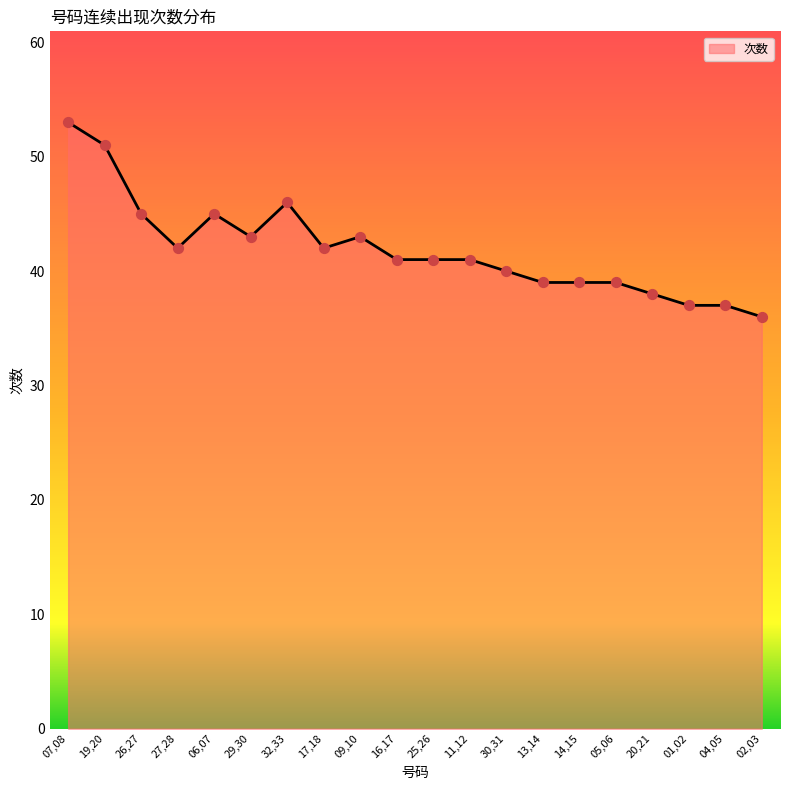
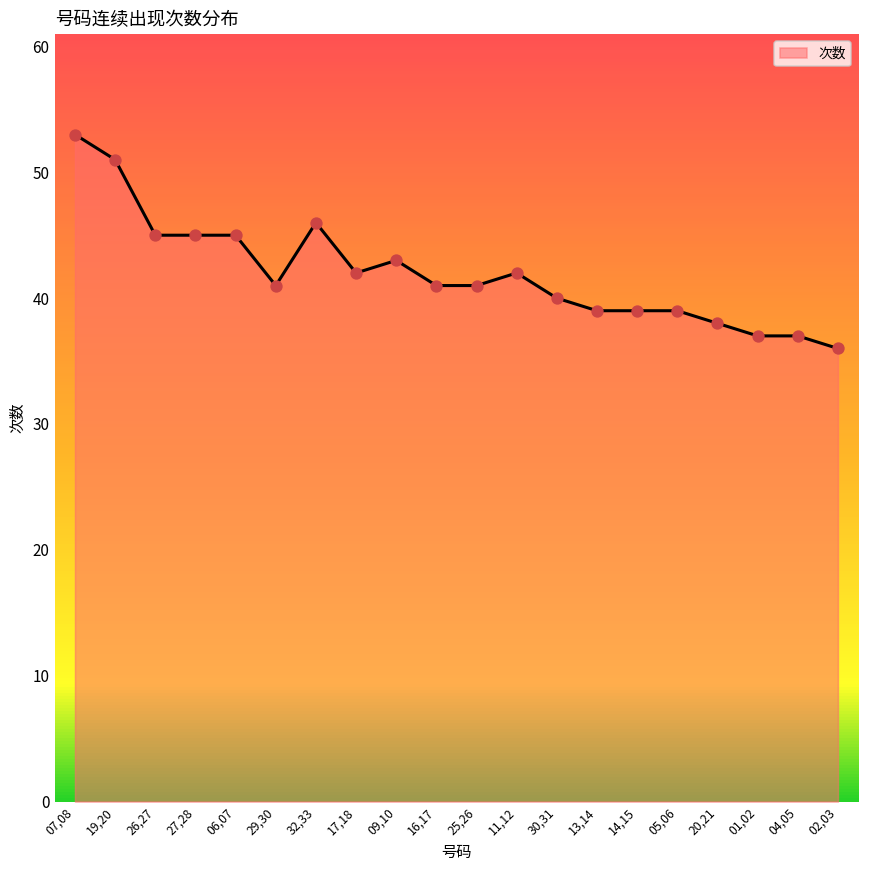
27,28: 42 -> 45
29,30: 43 -> 41
11,12: 41 -> 42
